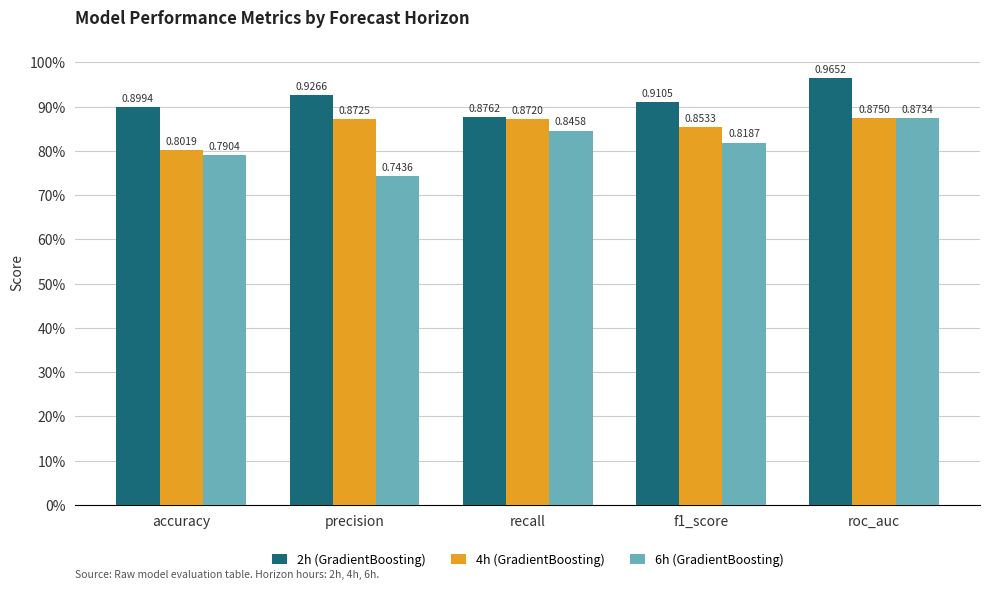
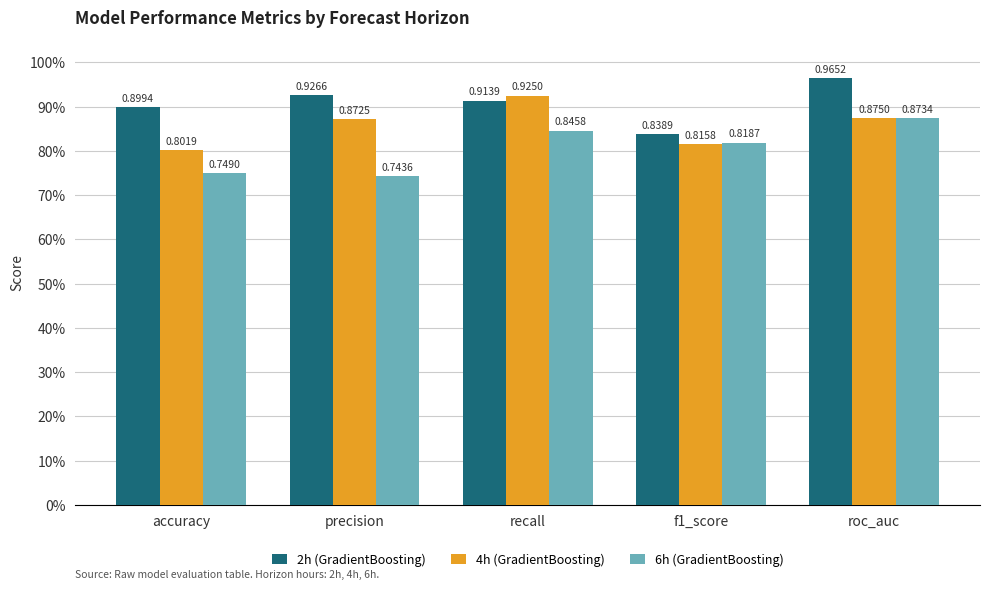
6h (GradientBoosting), accuracy: 0.7904 -> 0.7490
2h (GradientBoosting), recall: 0.8762 -> 0.9139
4h (GradientBoosting), recall: 0.8720 -> 0.9250
2h (GradientBoosting), f1_score: 0.9105 -> 0.8389
4h (GradientBoosting), f1_score: 0.8533 -> 0.8158
